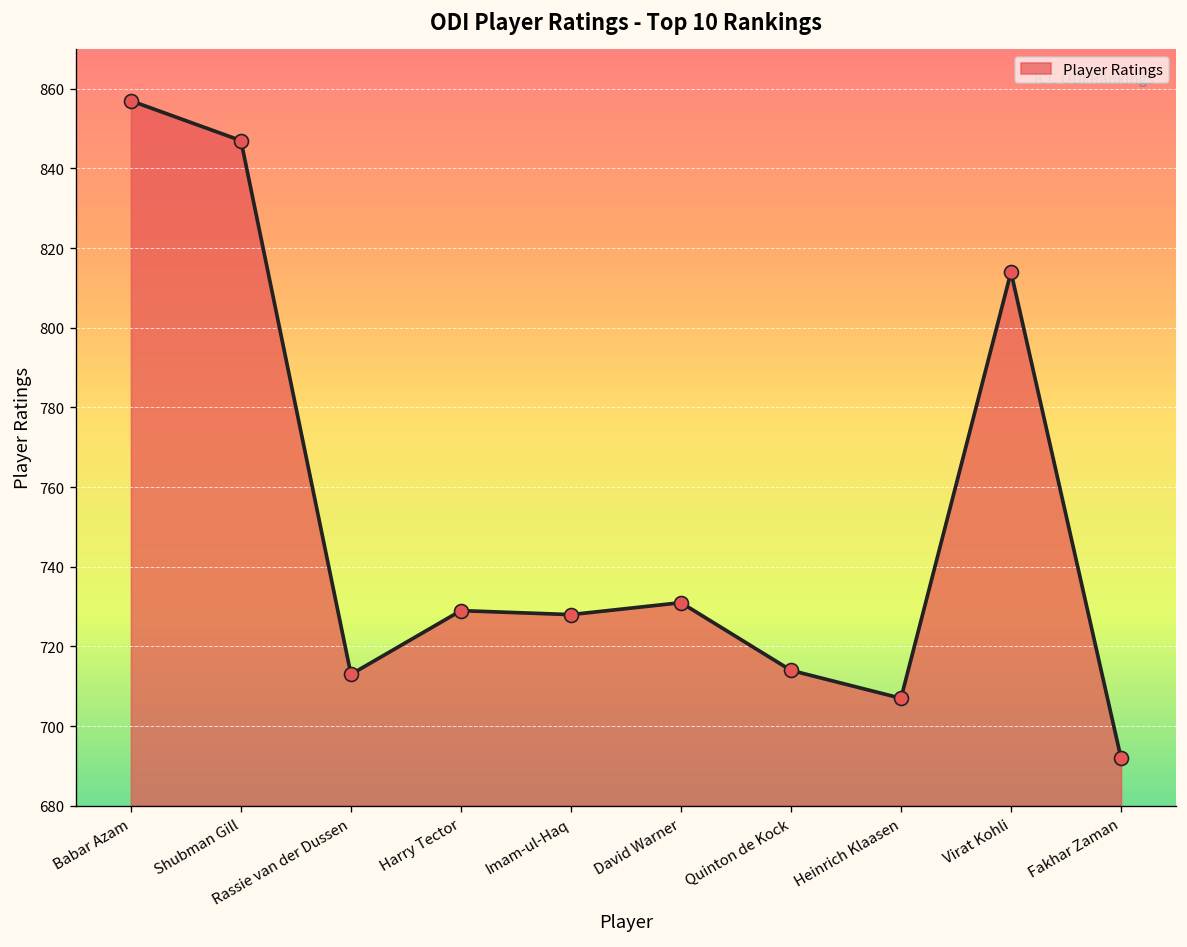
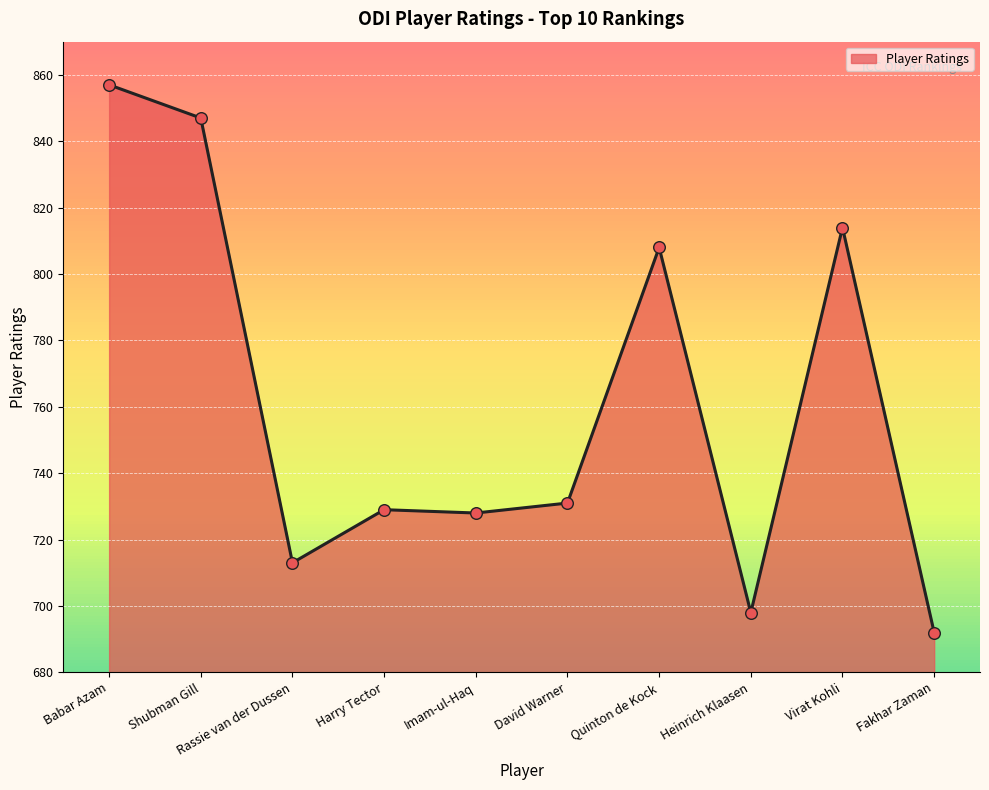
Quinton de Kock: 714 -> 808
Heinrich Klaasen: 707 -> 698
